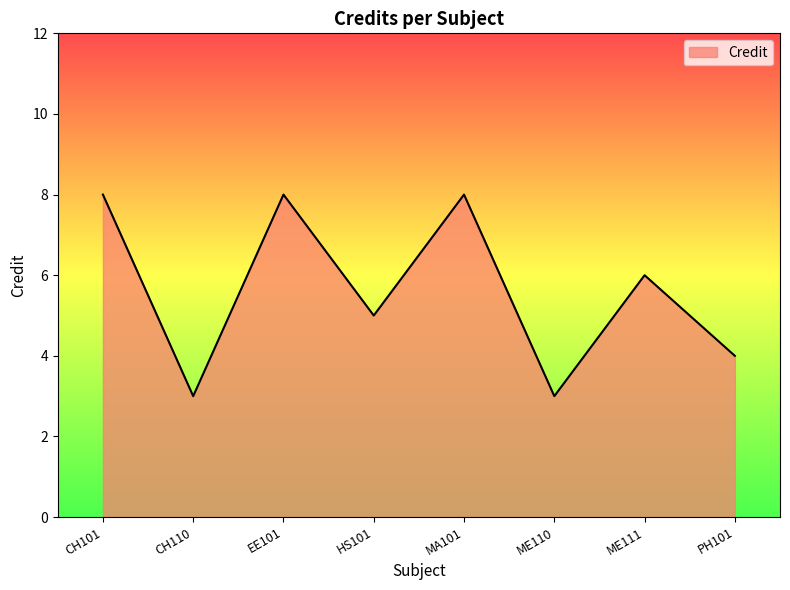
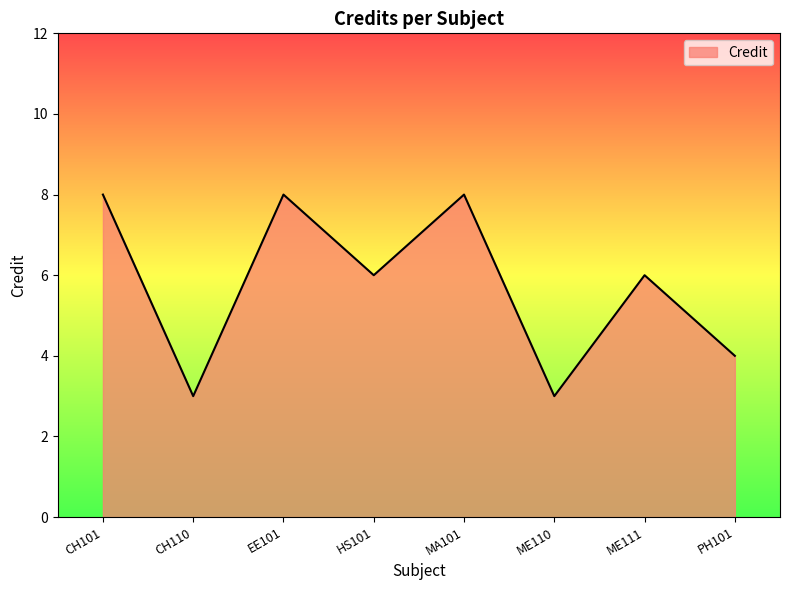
HS101: 5 -> 6
